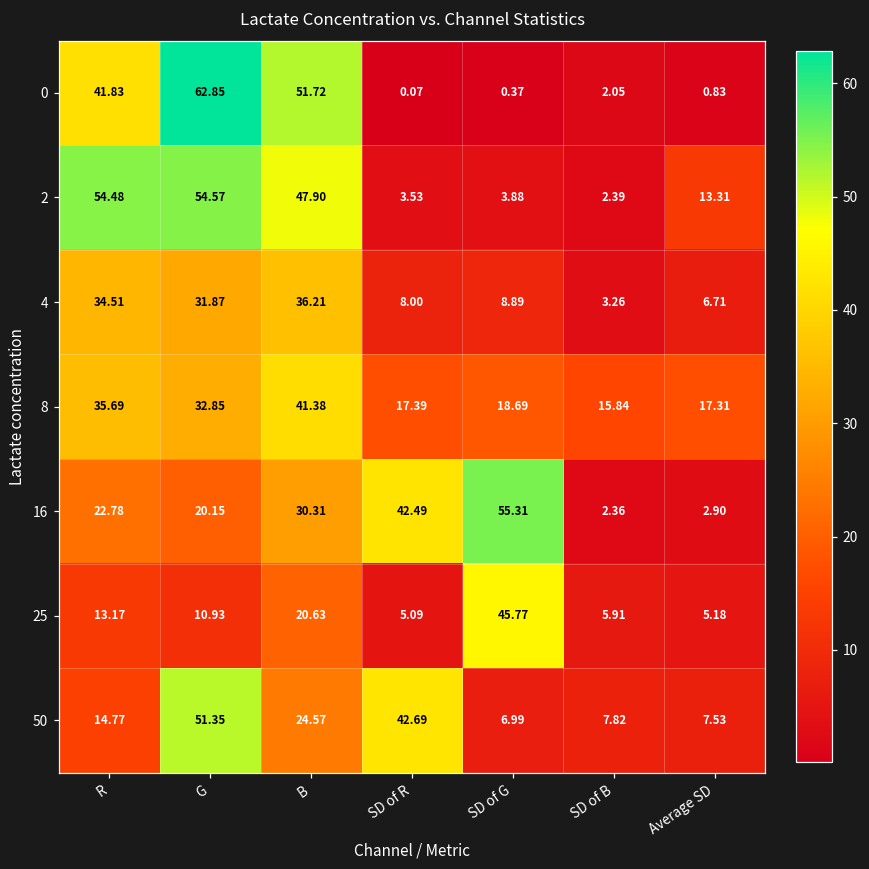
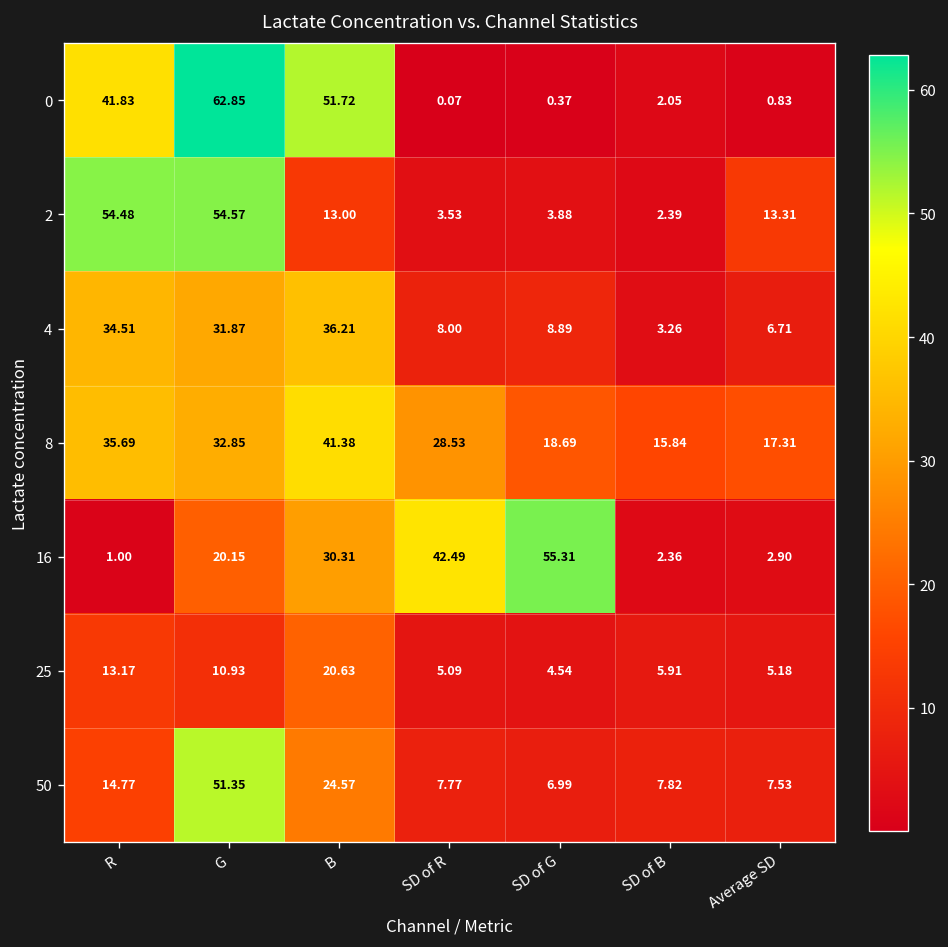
2, B: 47.90 -> 13.00
8, SD of R: 17.39 -> 28.53
16, R: 22.78 -> 1.00
25, SD of G: 45.77 -> 4.54
50, SD of R: 42.69 -> 7.77
